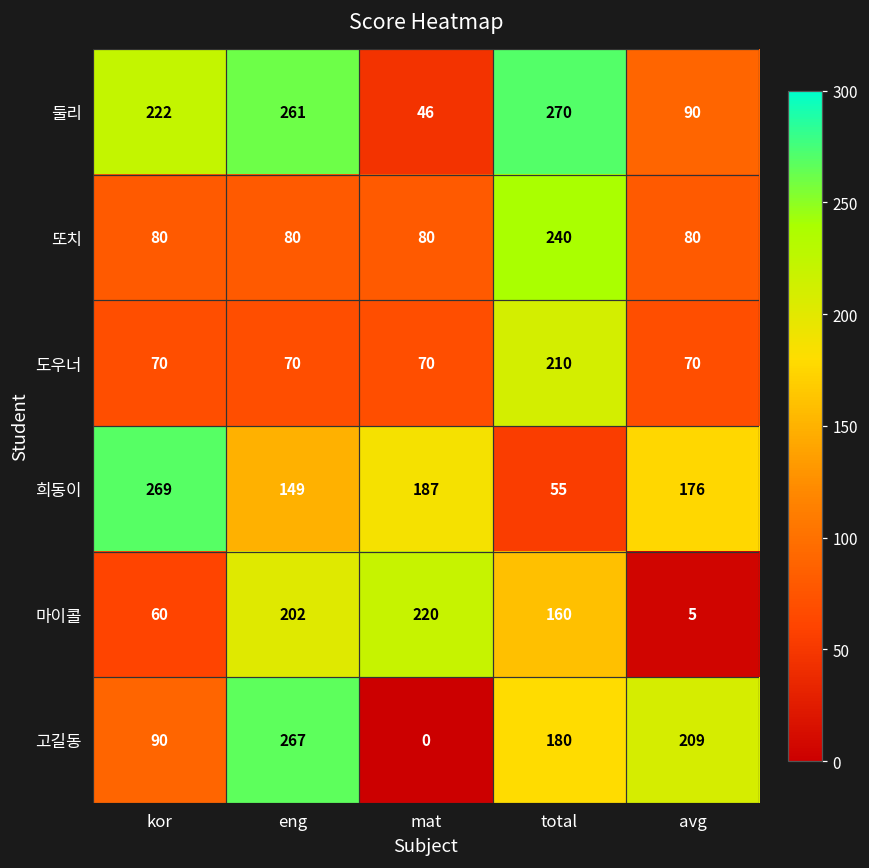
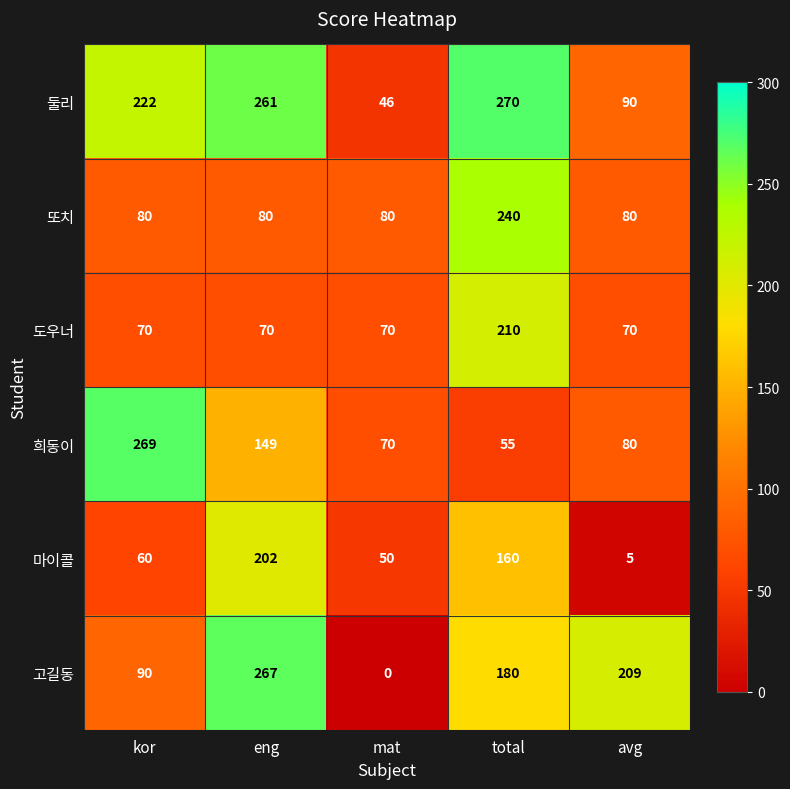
희동이, mat: 187 -> 70
희동이, avg: 176 -> 80
마이콜, mat: 220 -> 50
